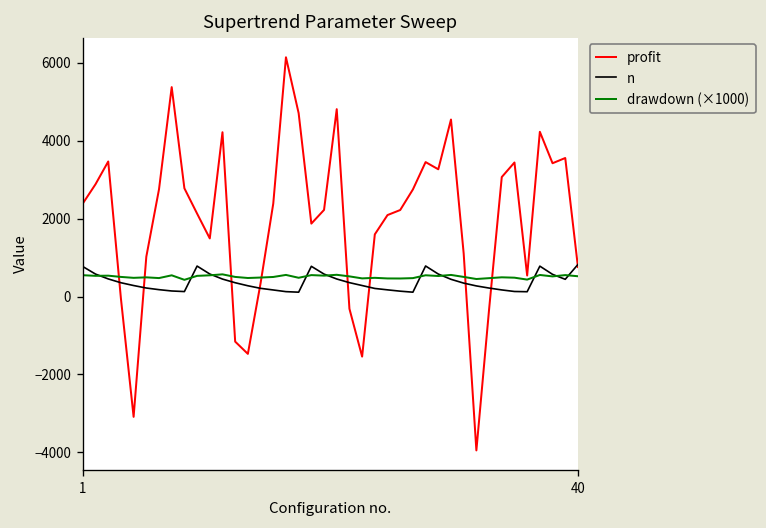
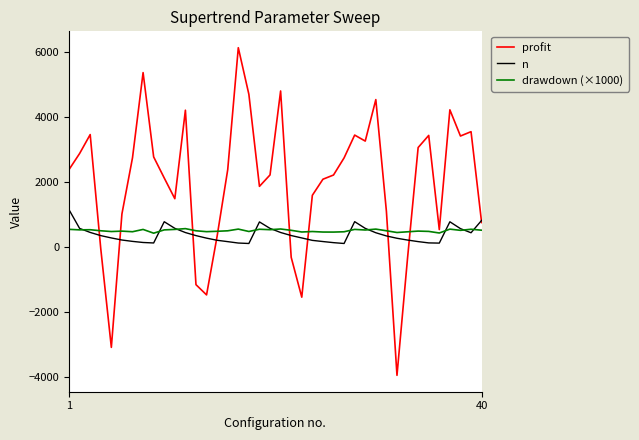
n, 1: 800 -> 1200
